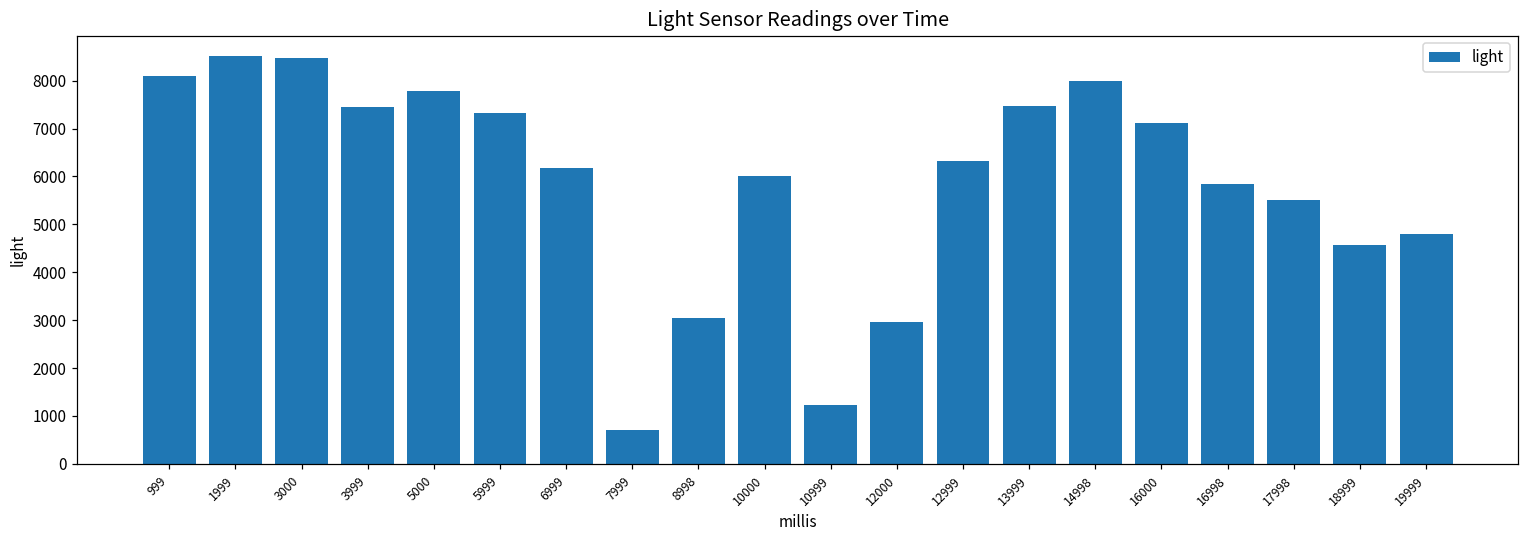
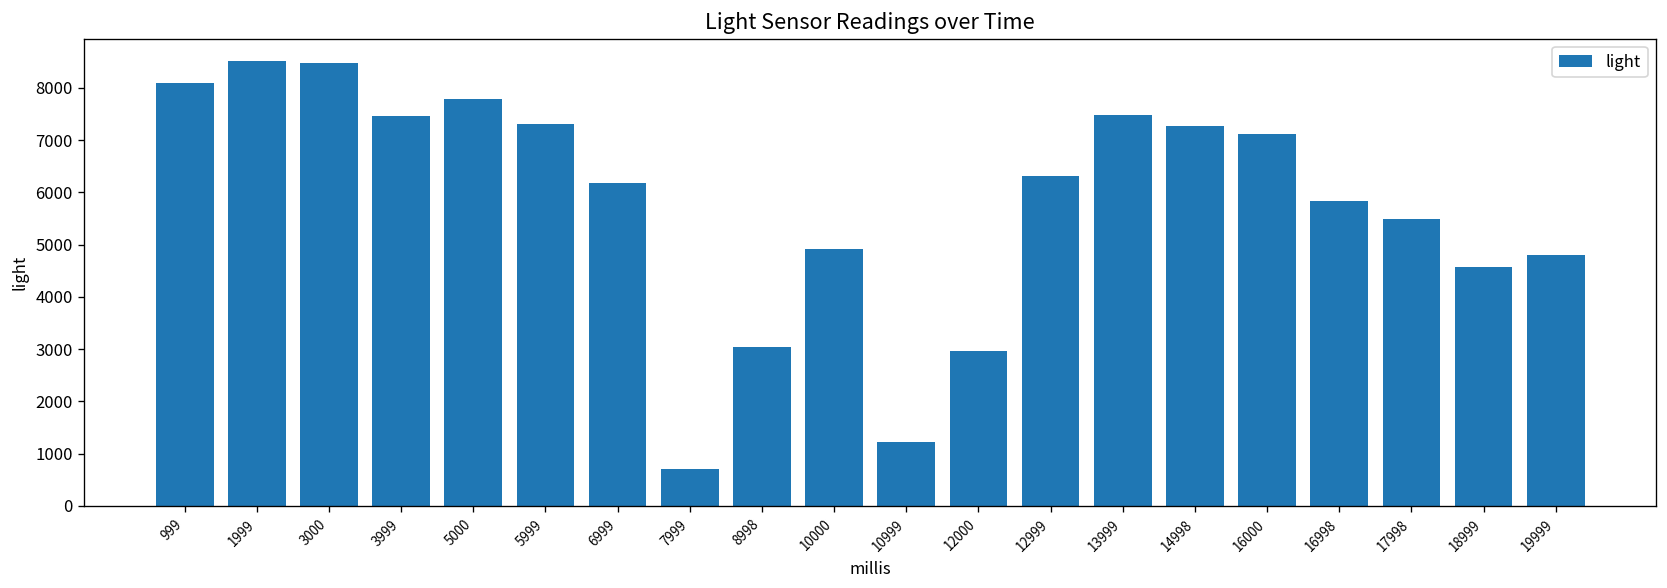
10000: 6000 -> 4900
14998: 8000 -> 7300
